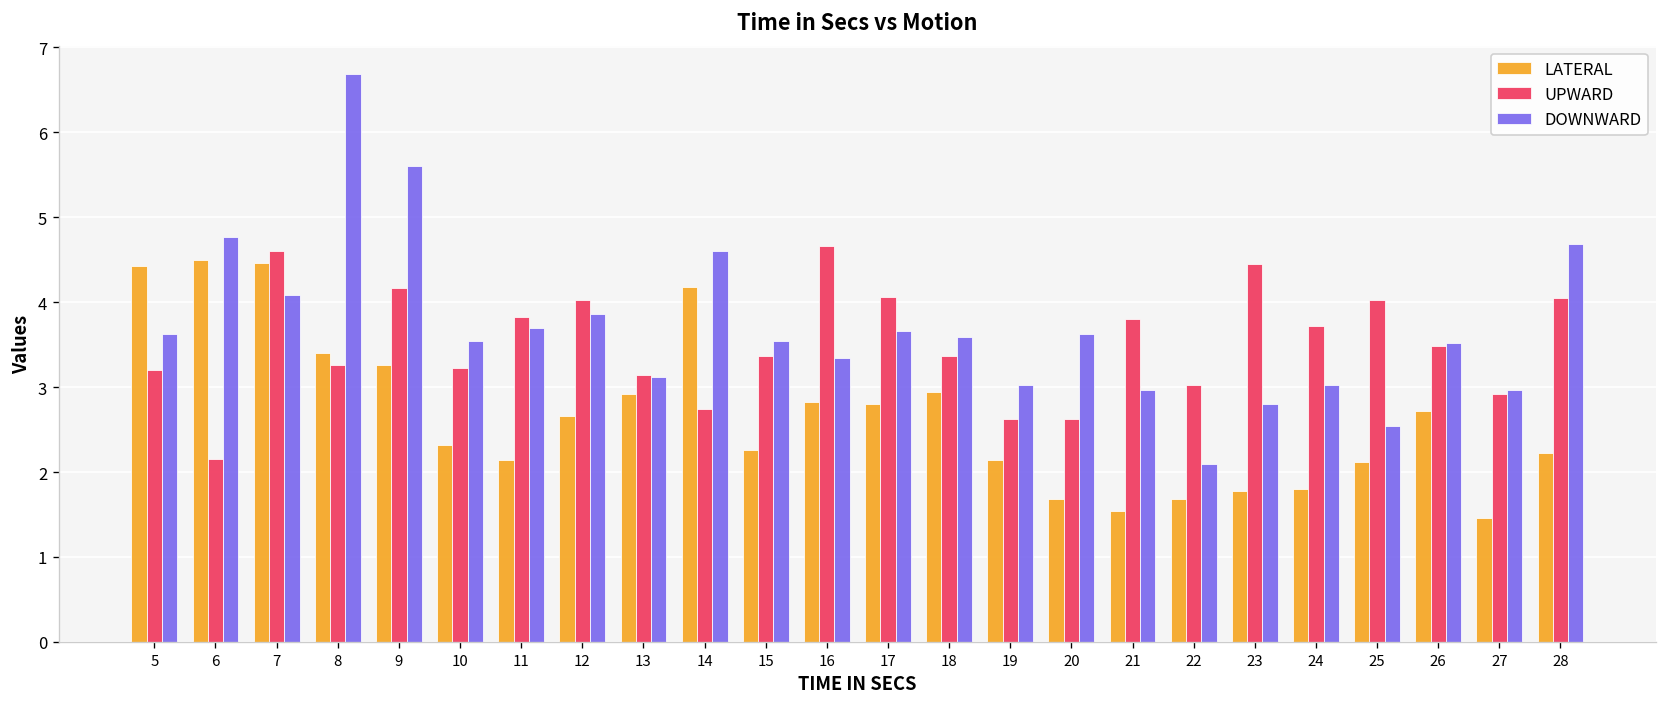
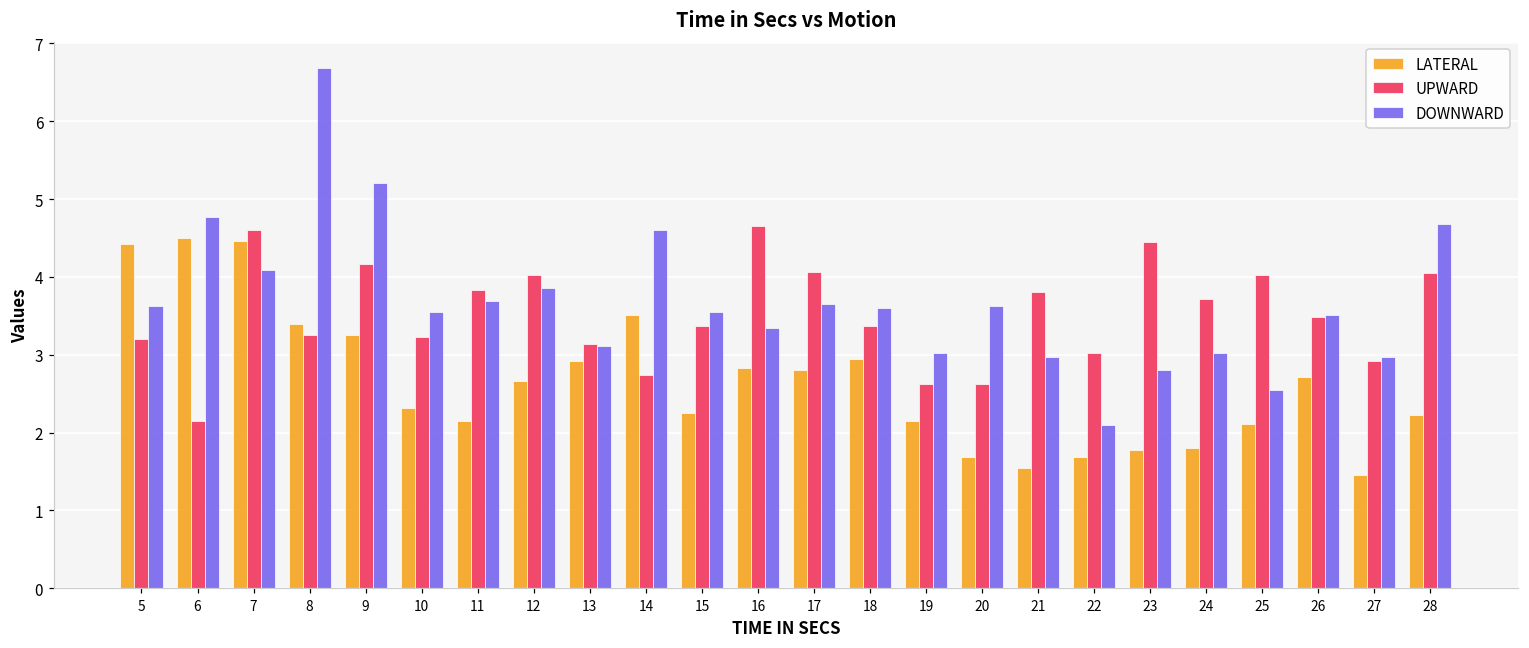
DOWNWARD, 9: 5.6 -> 5.2
LATERAL, 14: 4.2 -> 3.5
